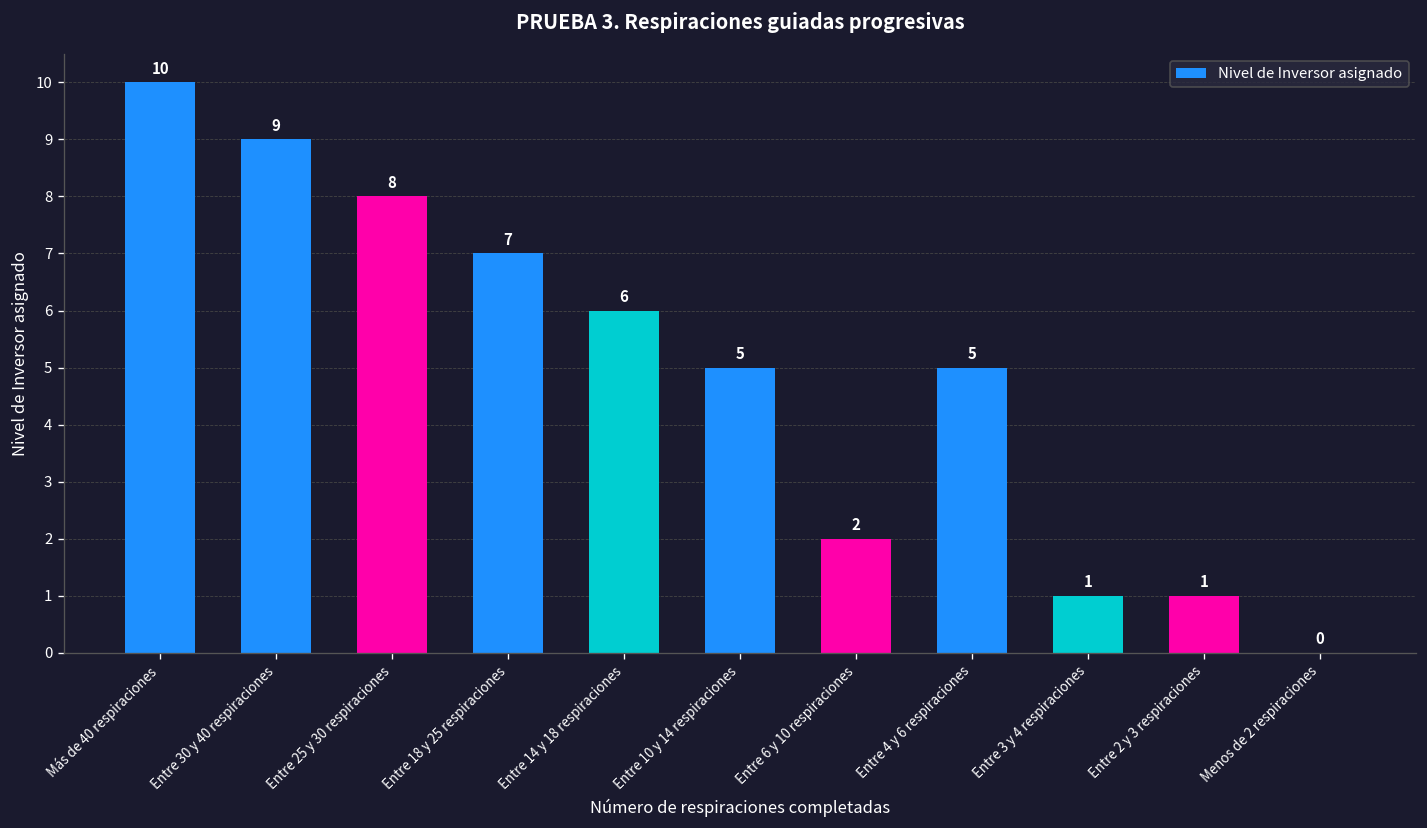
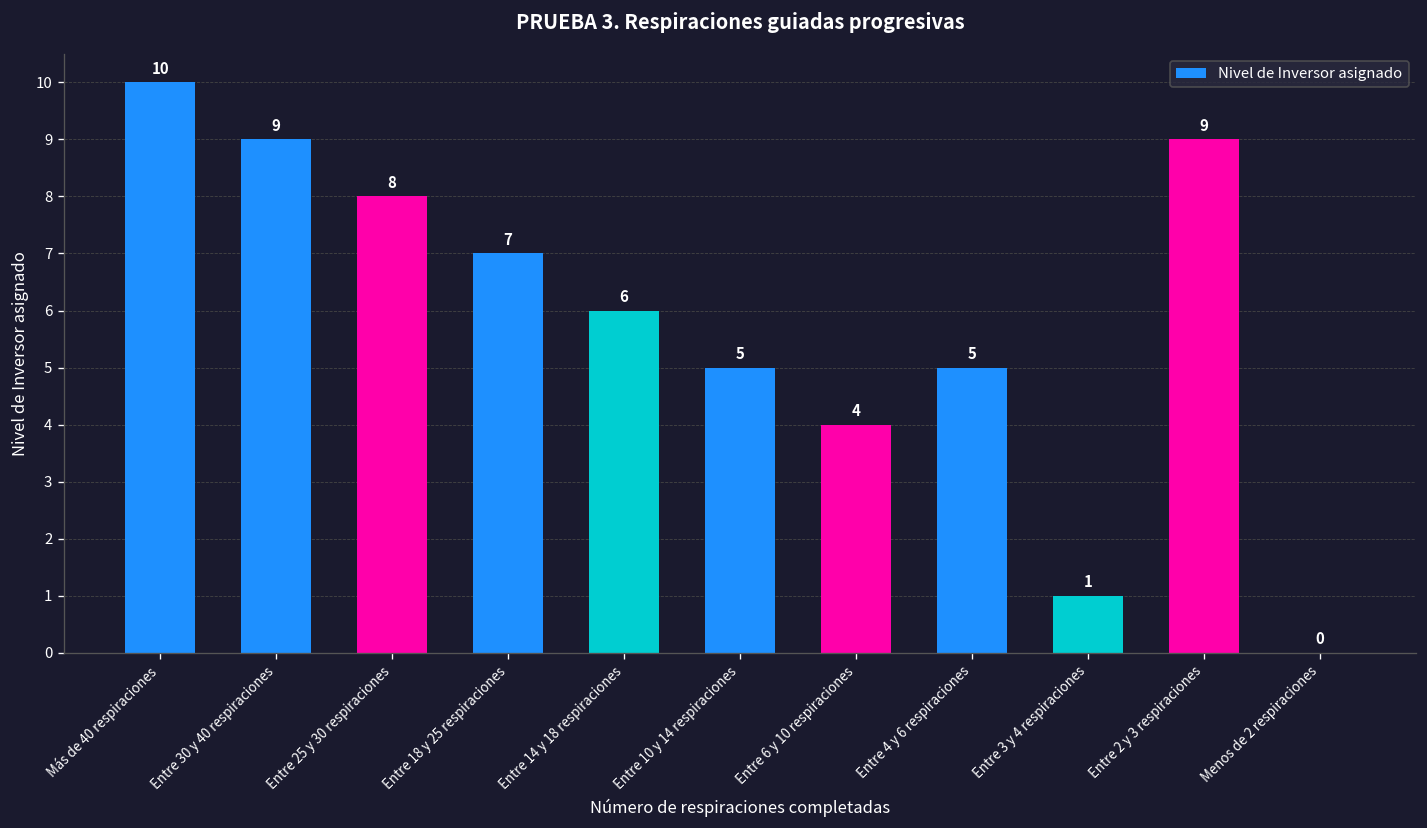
Entre 6 y 10 respiraciones: 2 -> 4
Entre 2 y 3 respiraciones: 1 -> 9
